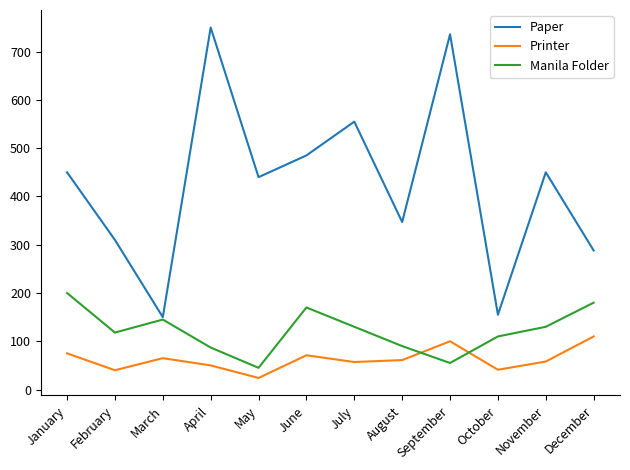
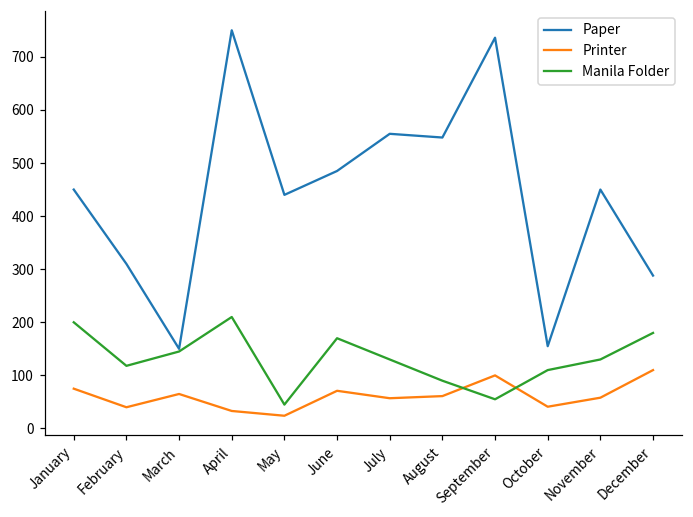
Printer, April: 50 -> 30
Manila Folder, April: 90 -> 210
Paper, August: 350 -> 550
